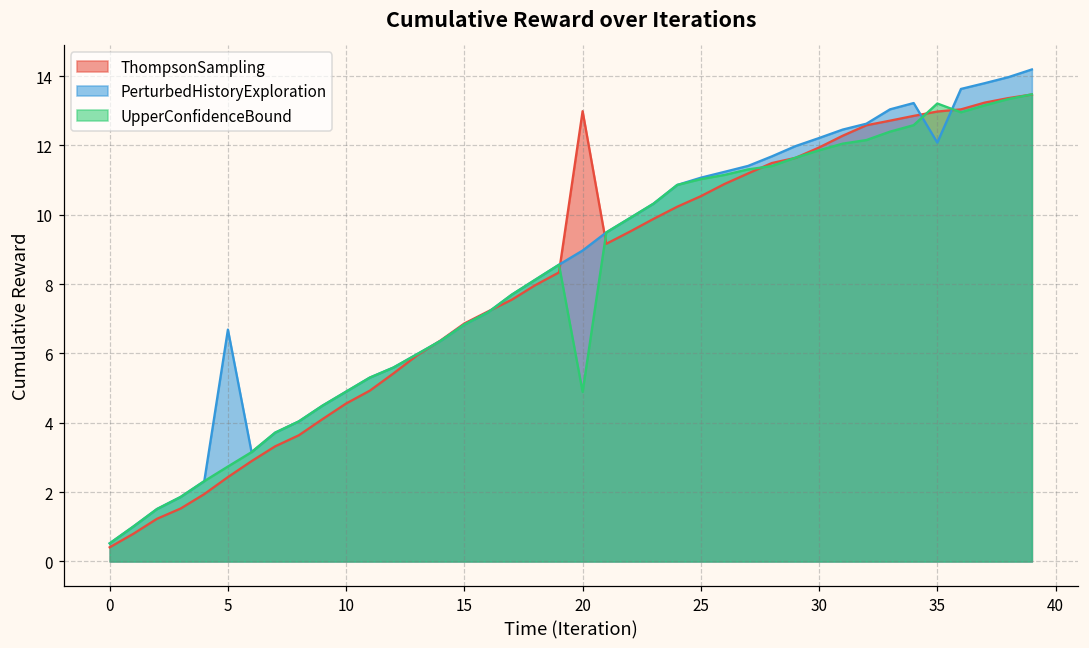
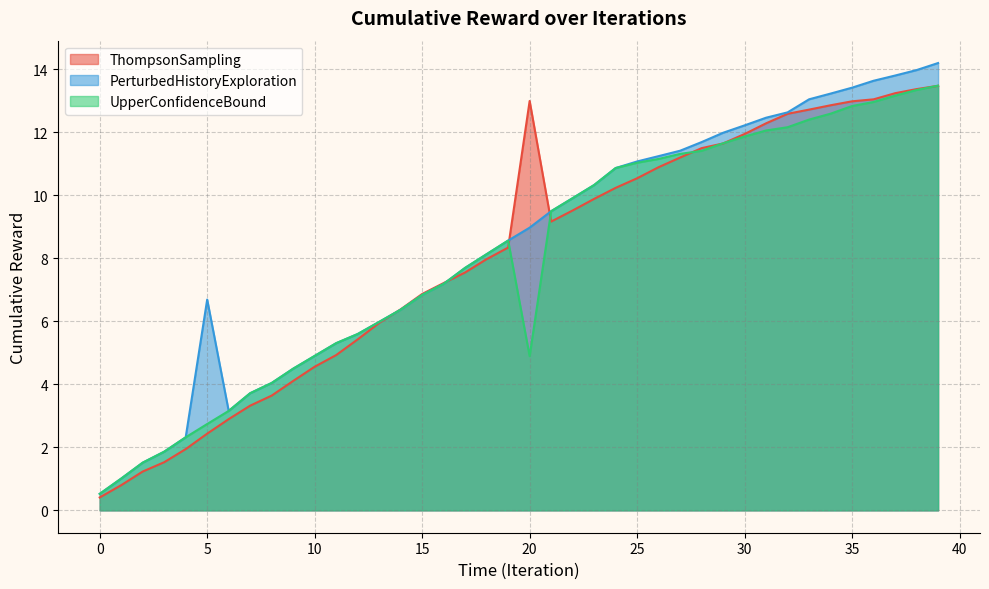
PerturbedHistoryExploration, 35: 12.1 -> 13.4
UpperConfidenceBound, 35: 13.2 -> 12.8
